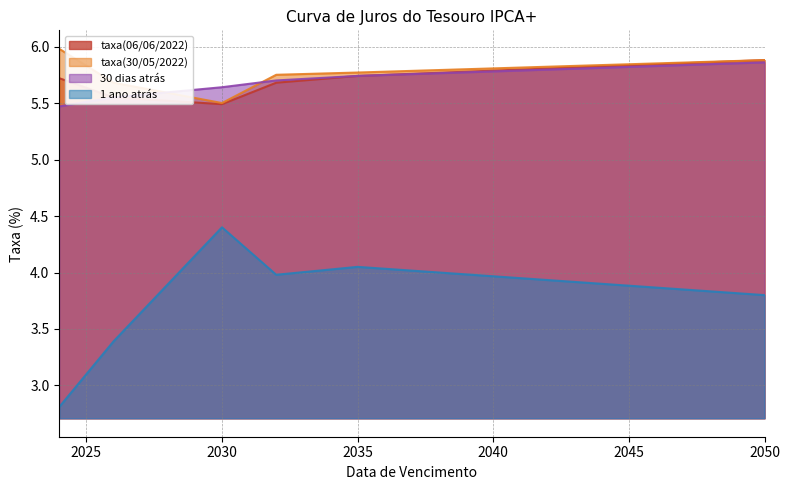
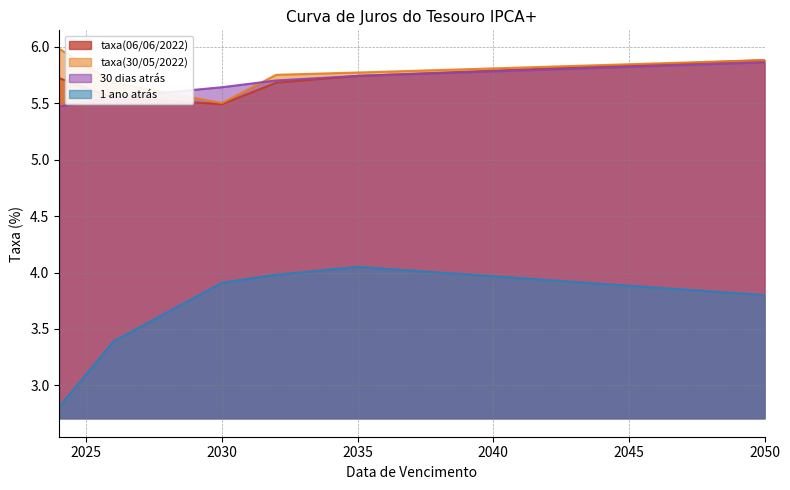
1 ano atrás, 2030: 4.40 -> 3.91
